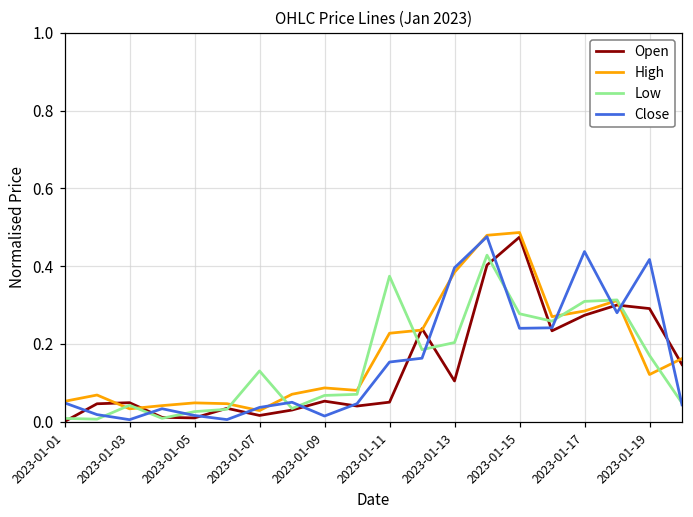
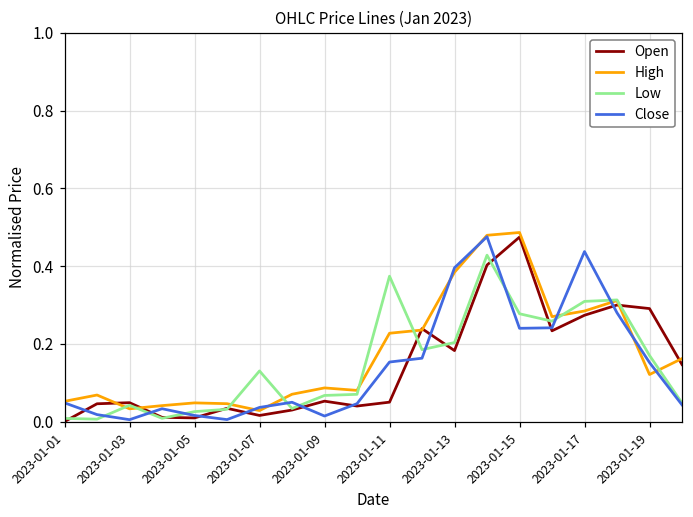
Open, 2023-01-13: 0.10 -> 0.18
Close, 2023-01-19: 0.42 -> 0.15
